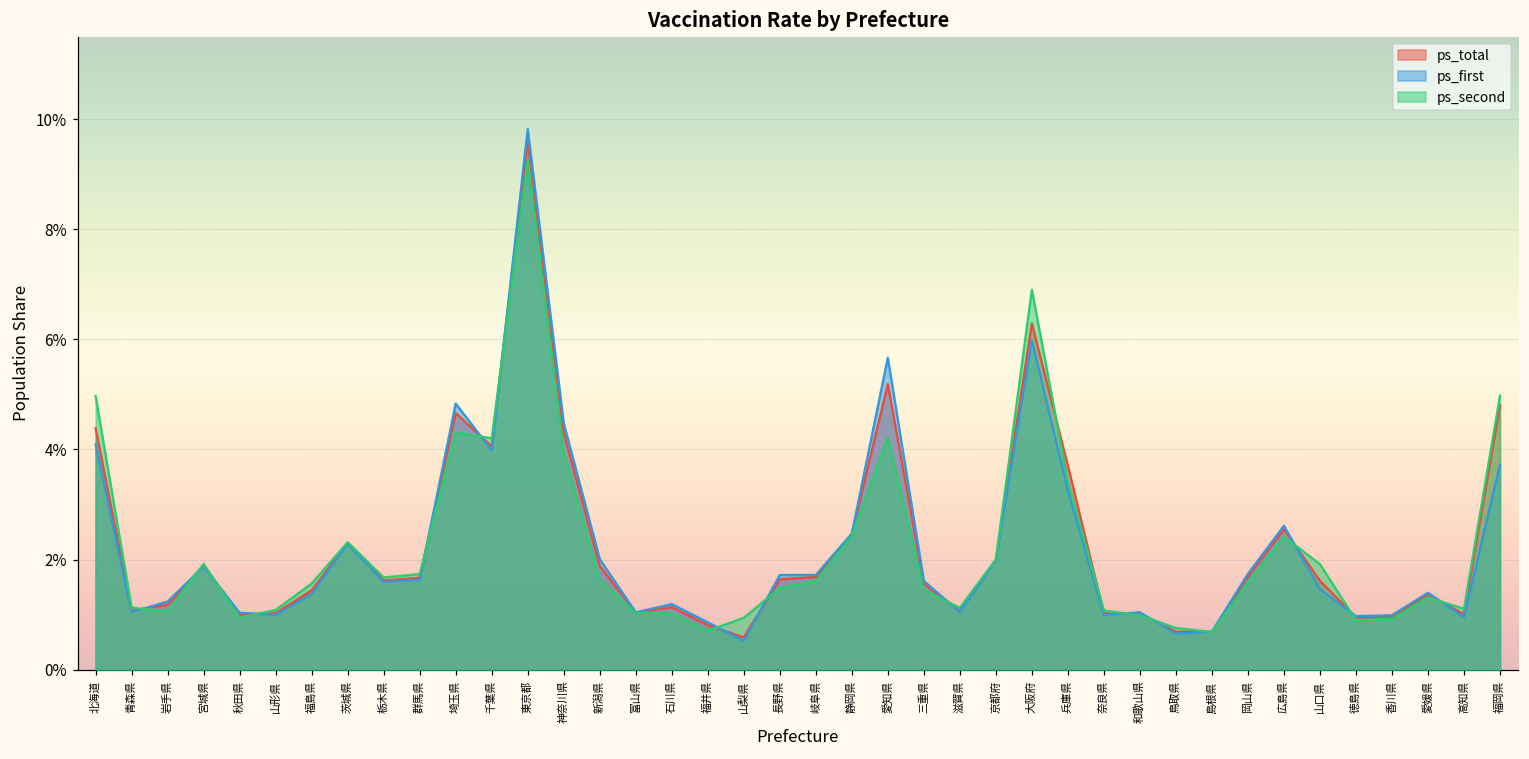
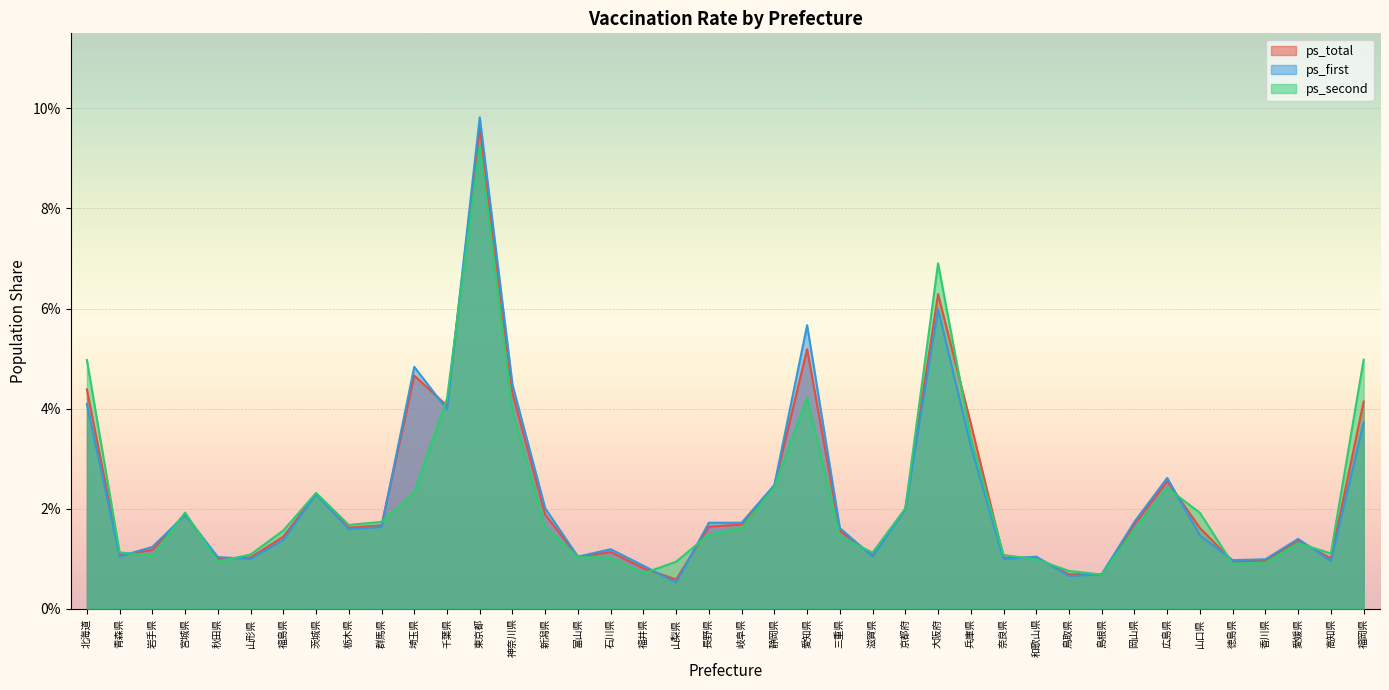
ps_second, 埼玉県: 4.3% -> 2.3%
ps_total, 福岡県: 4.8% -> 4.1%
